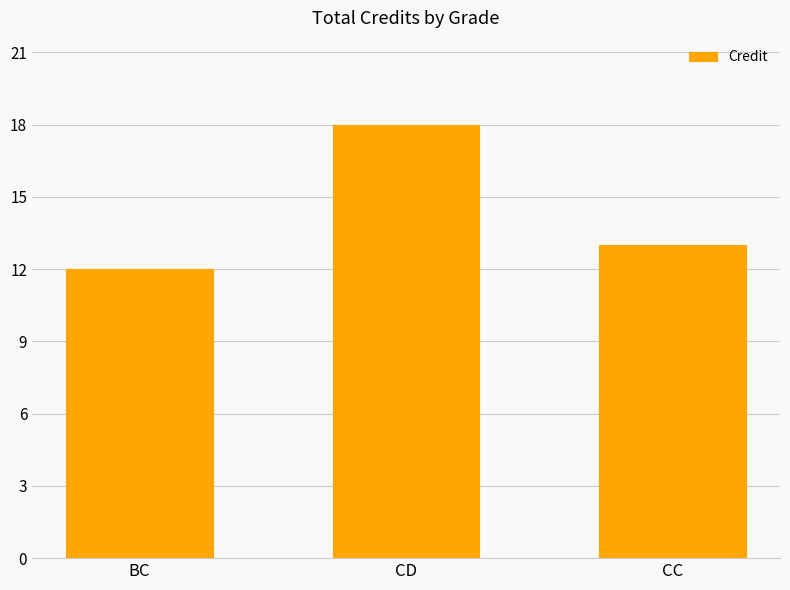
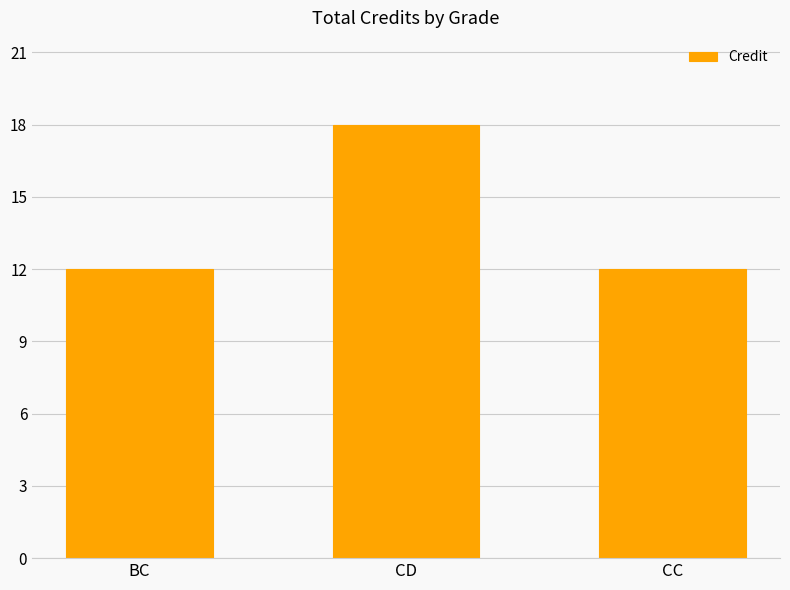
CC: 13 -> 12
